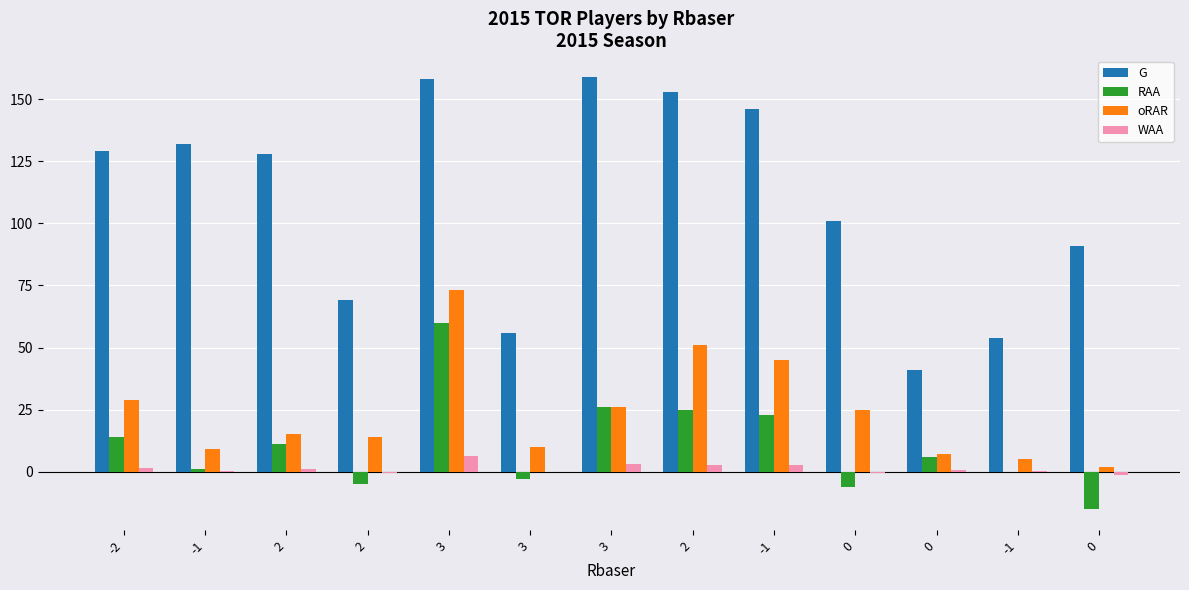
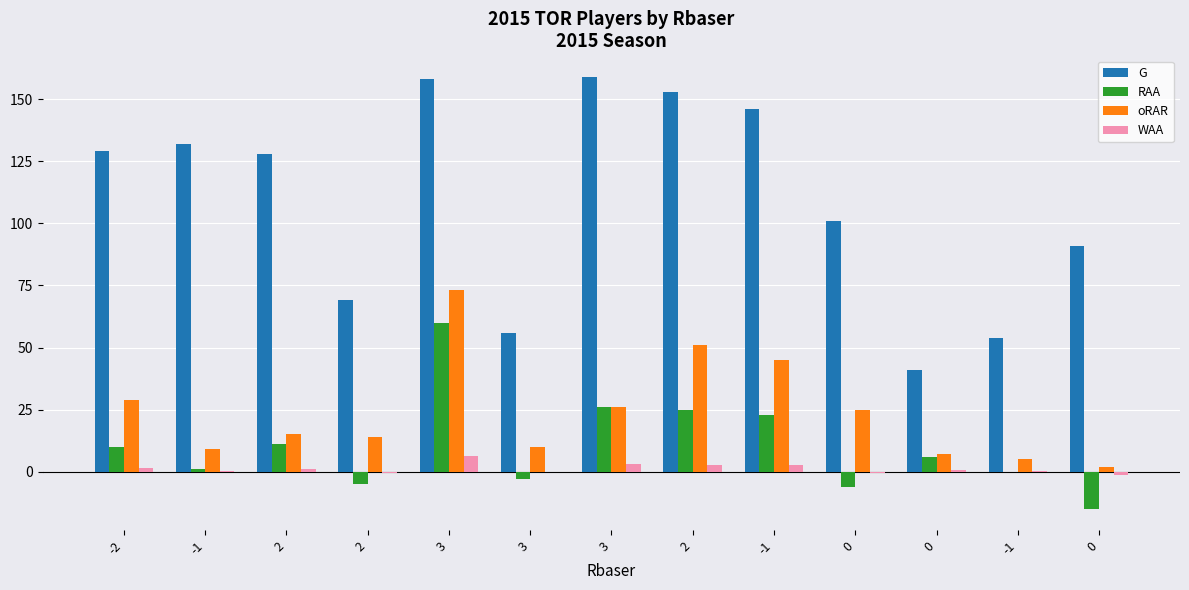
RAA, -2: 14 -> 10
